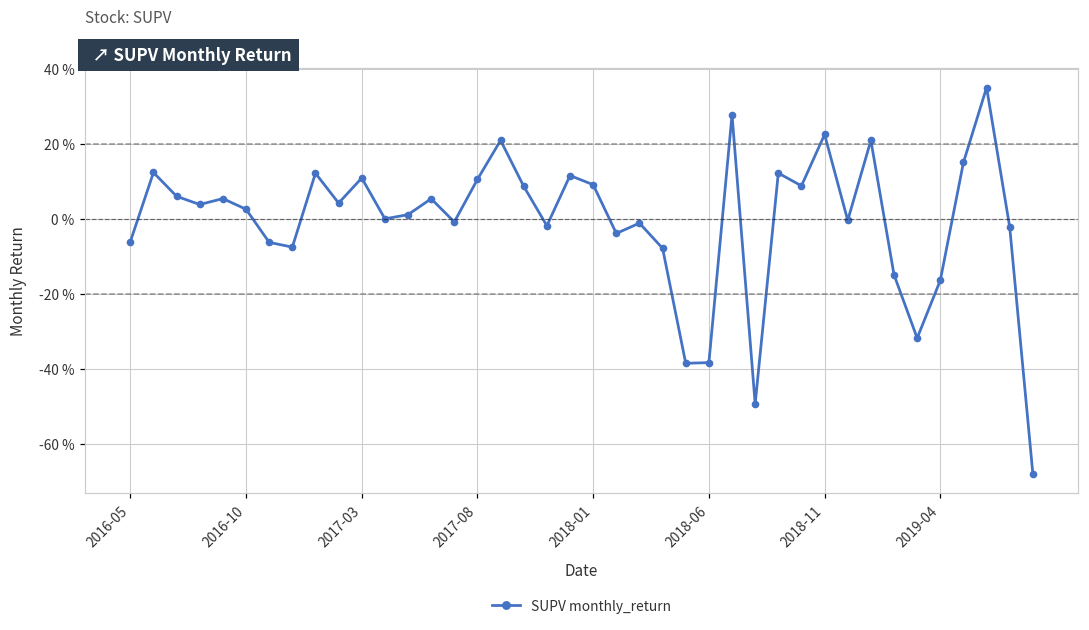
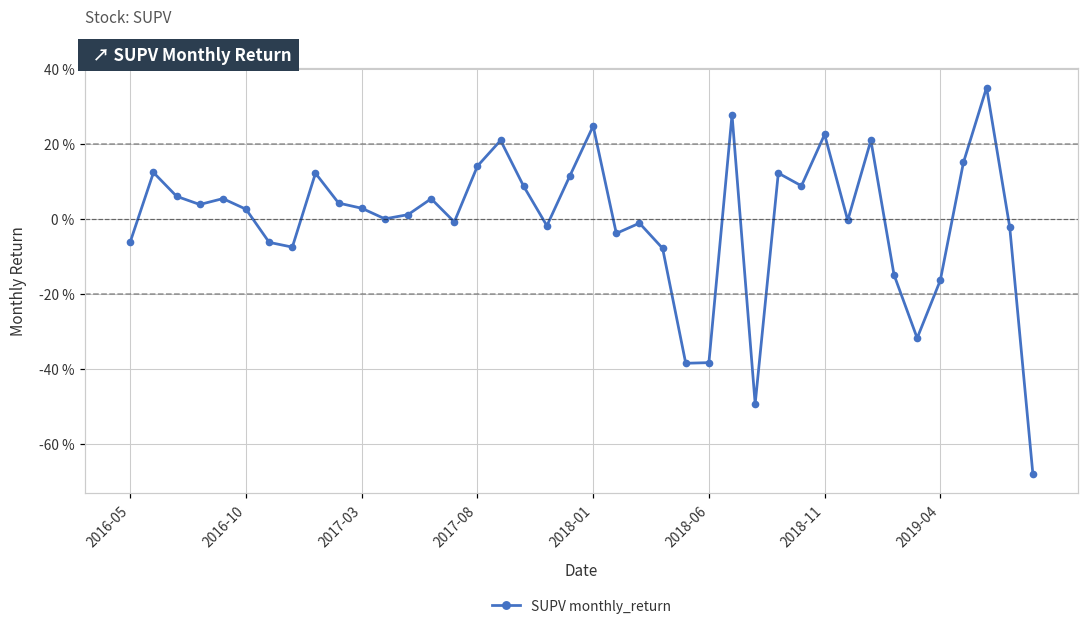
2017-03: 11 % -> 3 %
2017-08: 10 % -> 14 %
2018-01: 9 % -> 25 %
